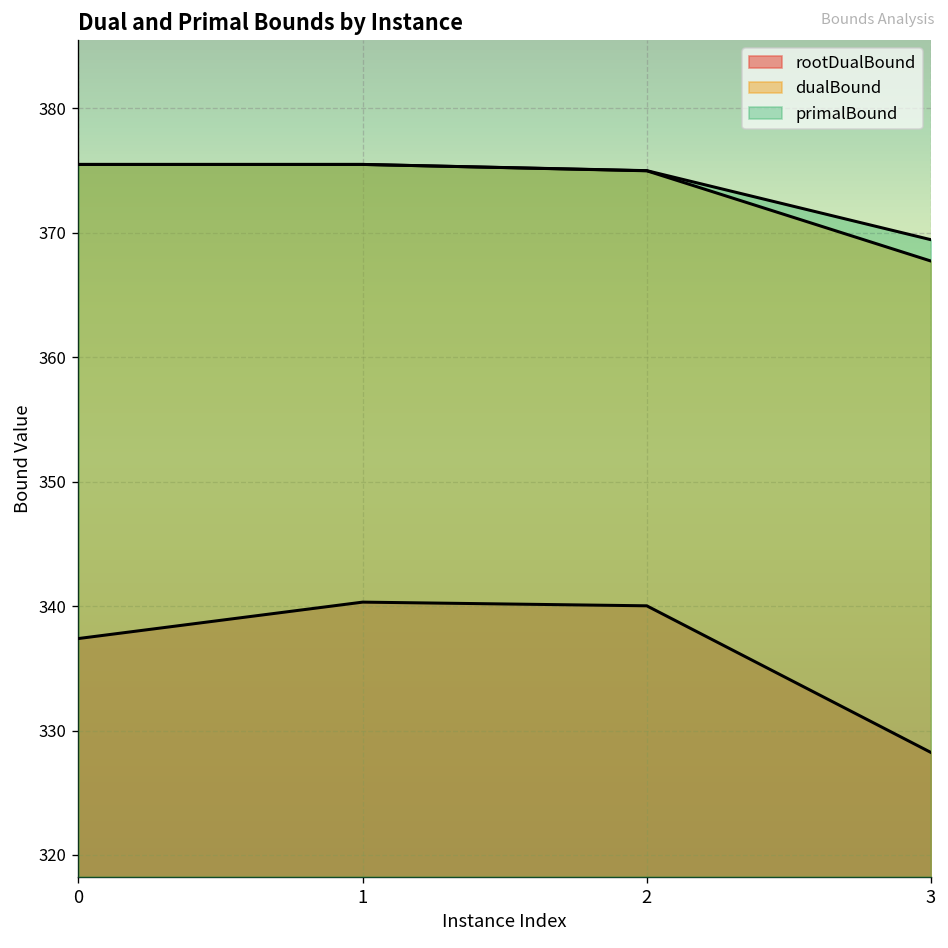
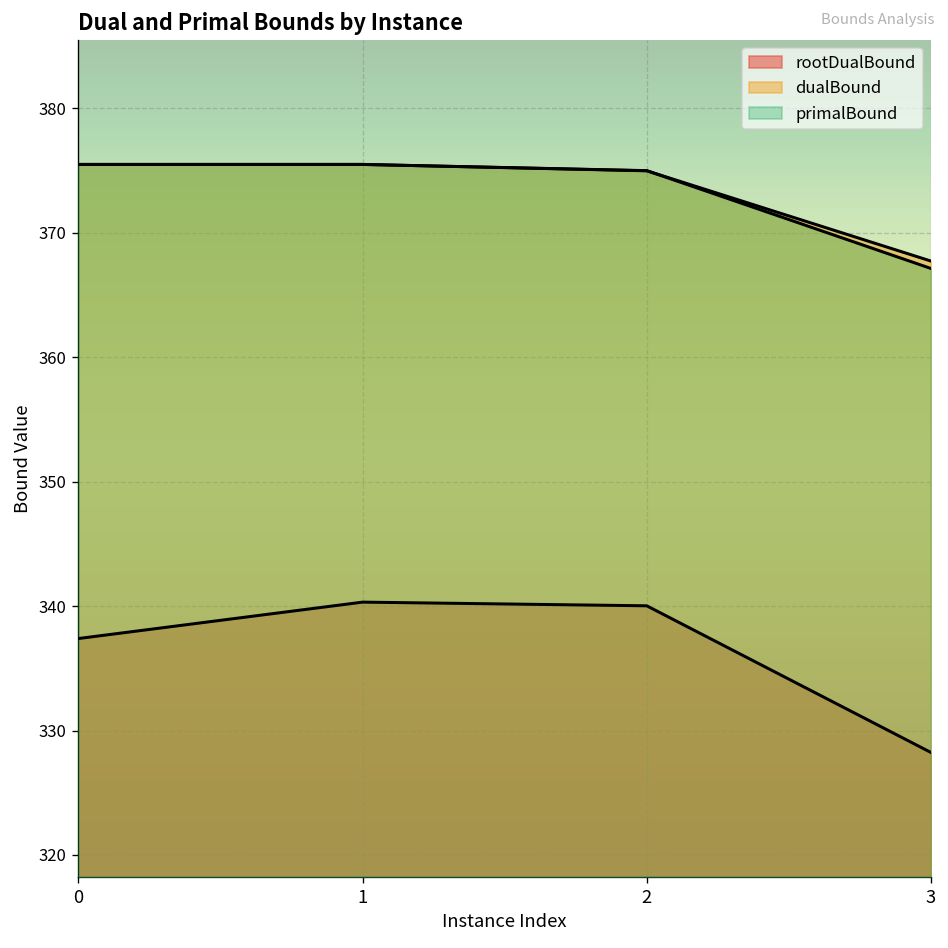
primalBound, 3: 369.4 -> 367.1
